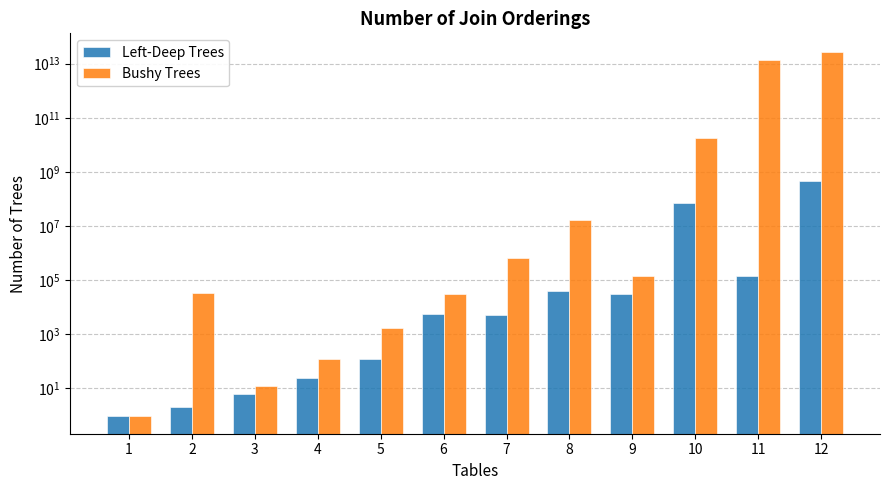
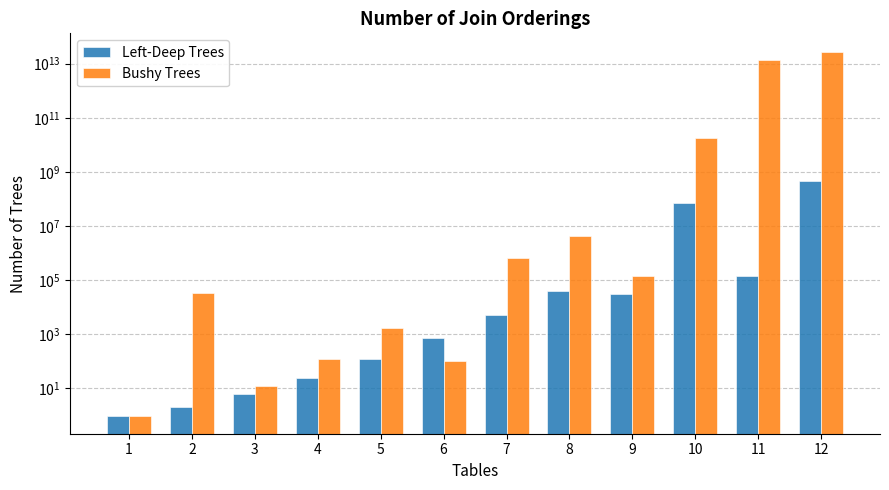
Left-Deep Trees, 6: 5000 -> 700
Bushy Trees, 6: 30000 -> 100
Bushy Trees, 8: 20000000 -> 4000000
